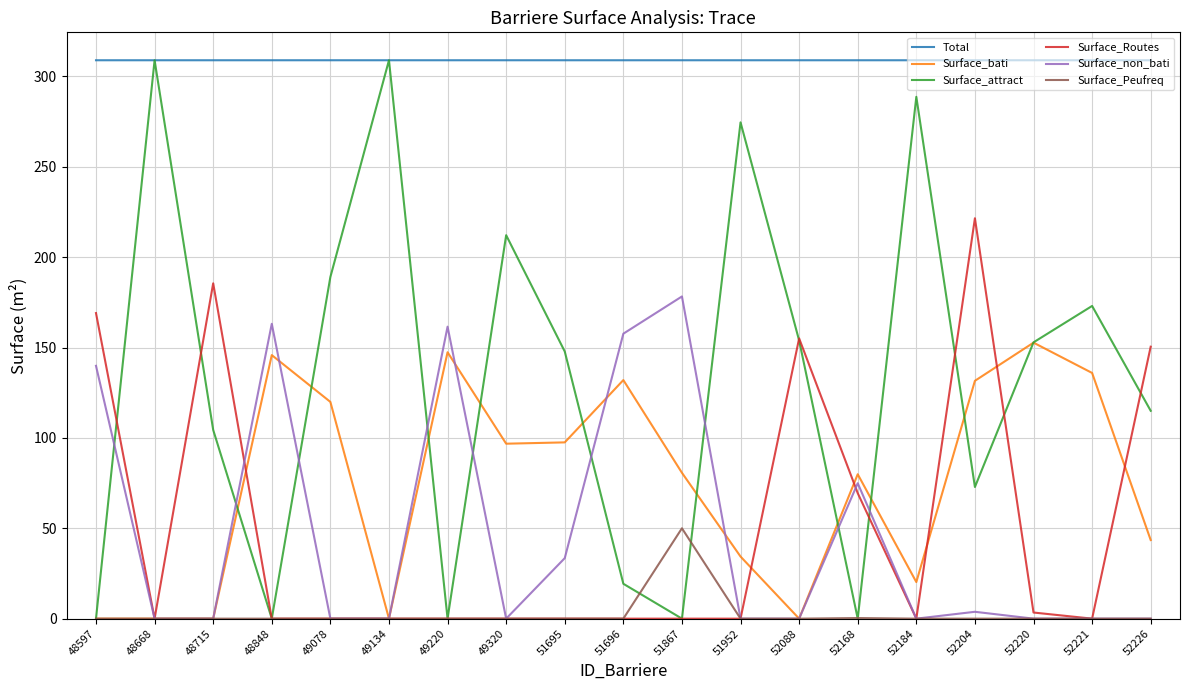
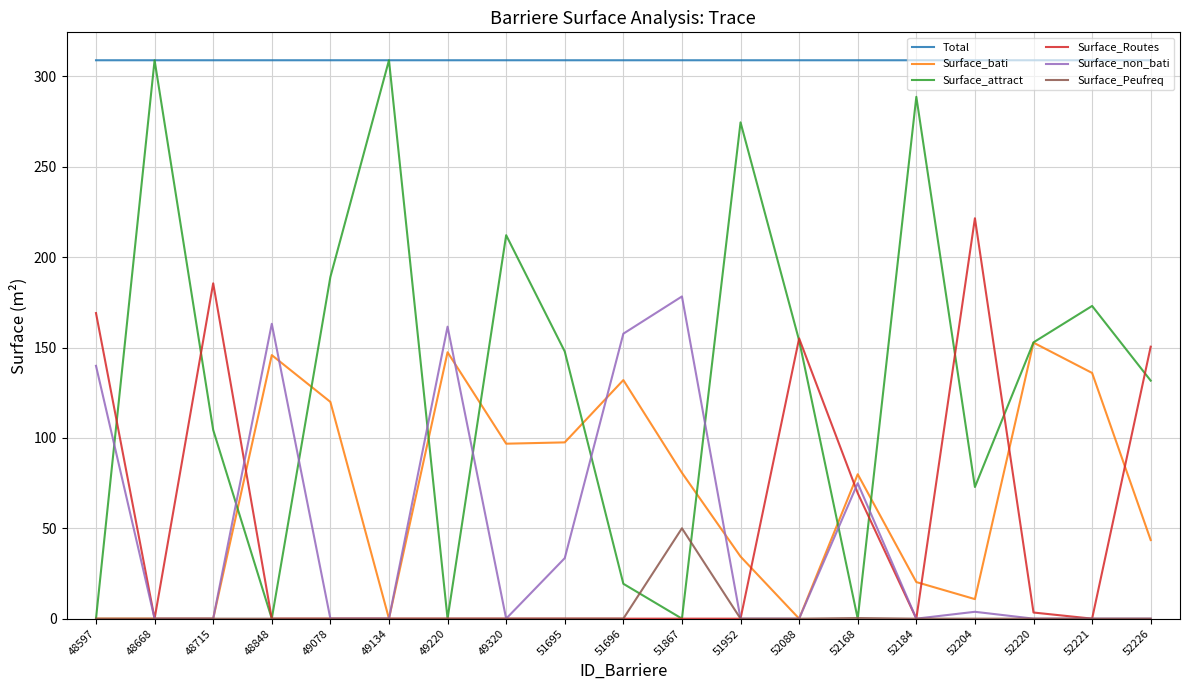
Surface_bati, 52204: 132 -> 11
Surface_attract, 52226: 115 -> 132
